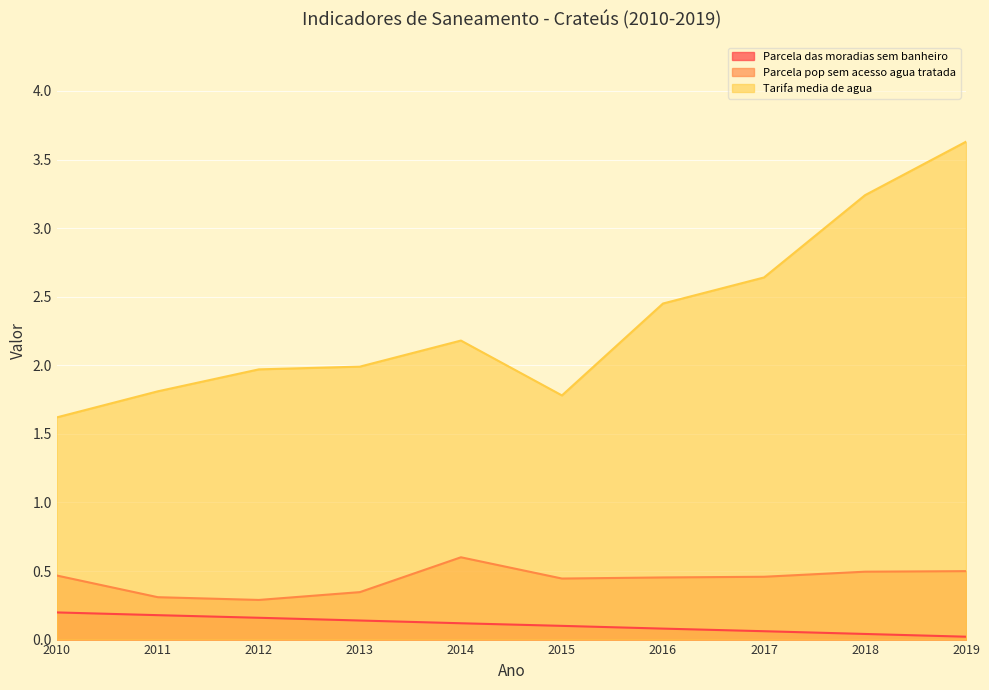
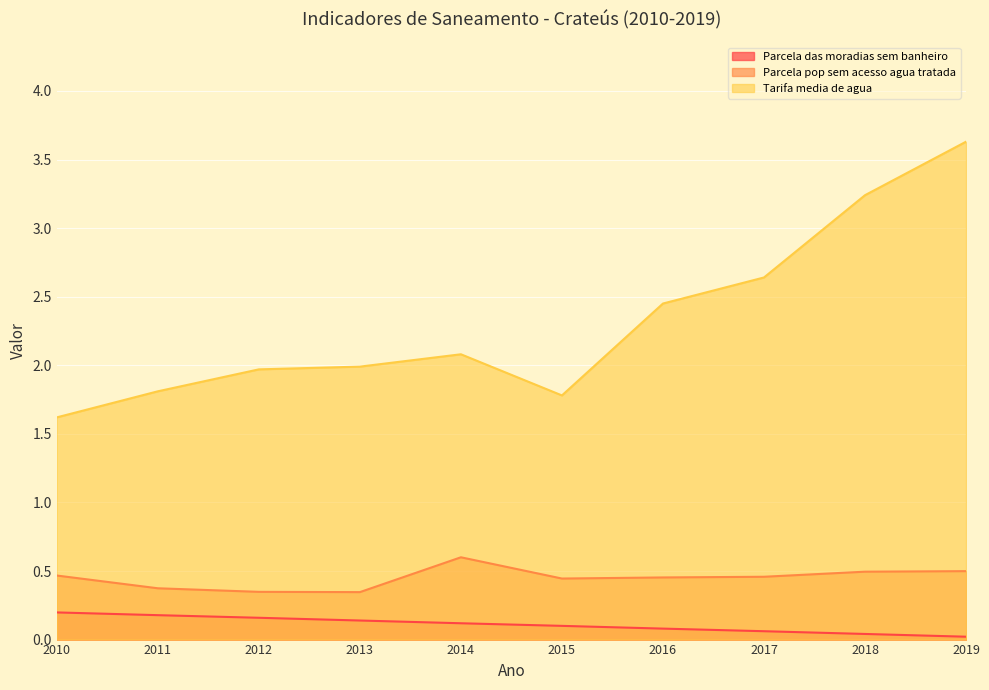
Parcela pop sem acesso agua tratada, 2011: 0.31 -> 0.37
Parcela pop sem acesso agua tratada, 2012: 0.29 -> 0.35
Tarifa media de agua, 2014: 2.18 -> 2.08
